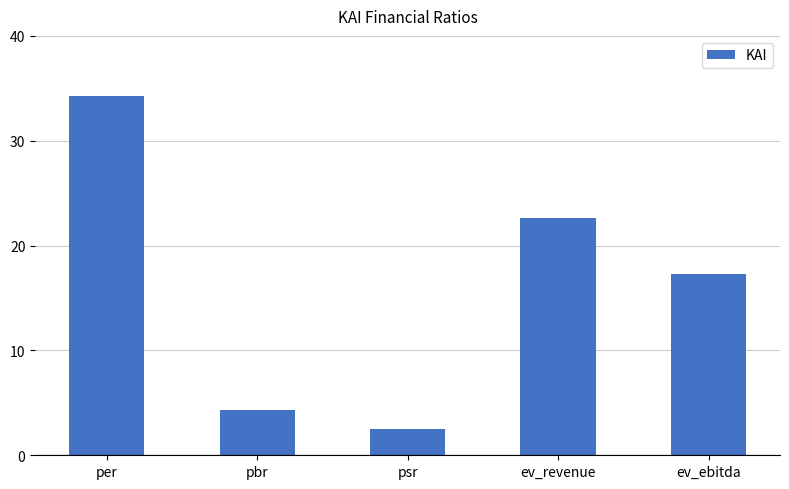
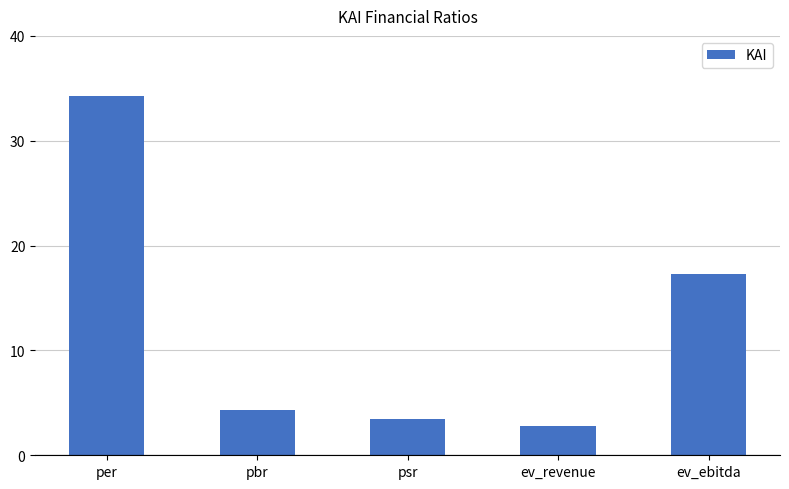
psr: 2.5 -> 3.5
ev_revenue: 22.6 -> 2.8
